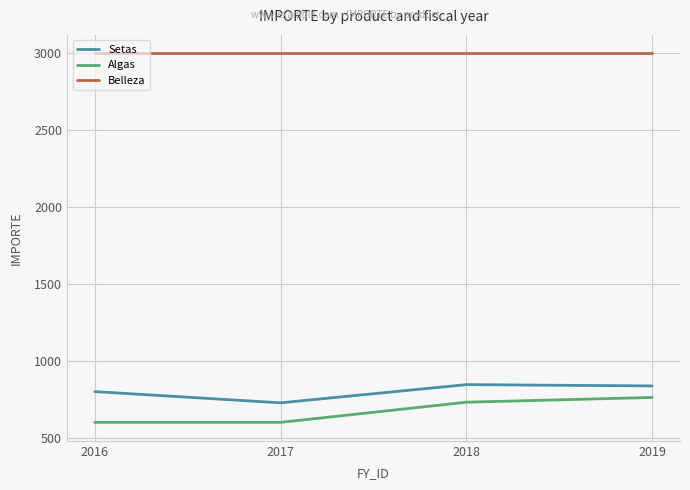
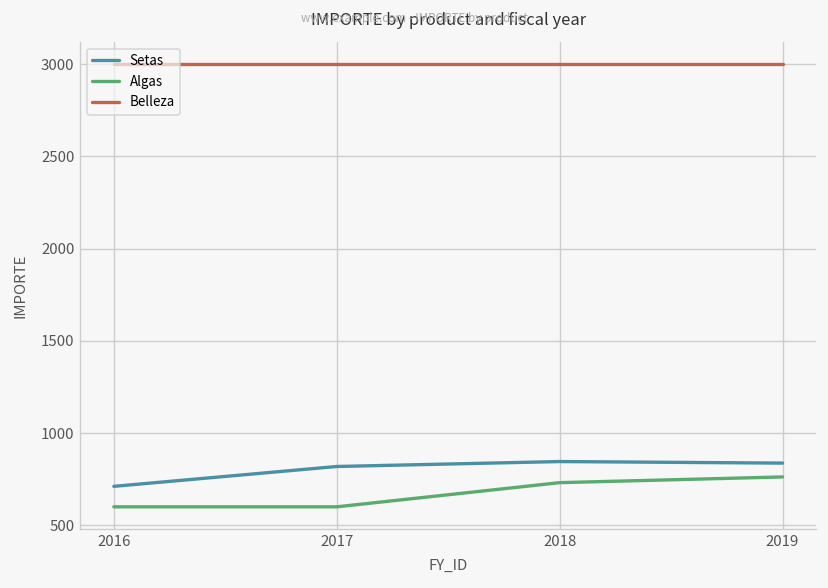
Setas, 2016: 800 -> 710
Setas, 2017: 730 -> 820
